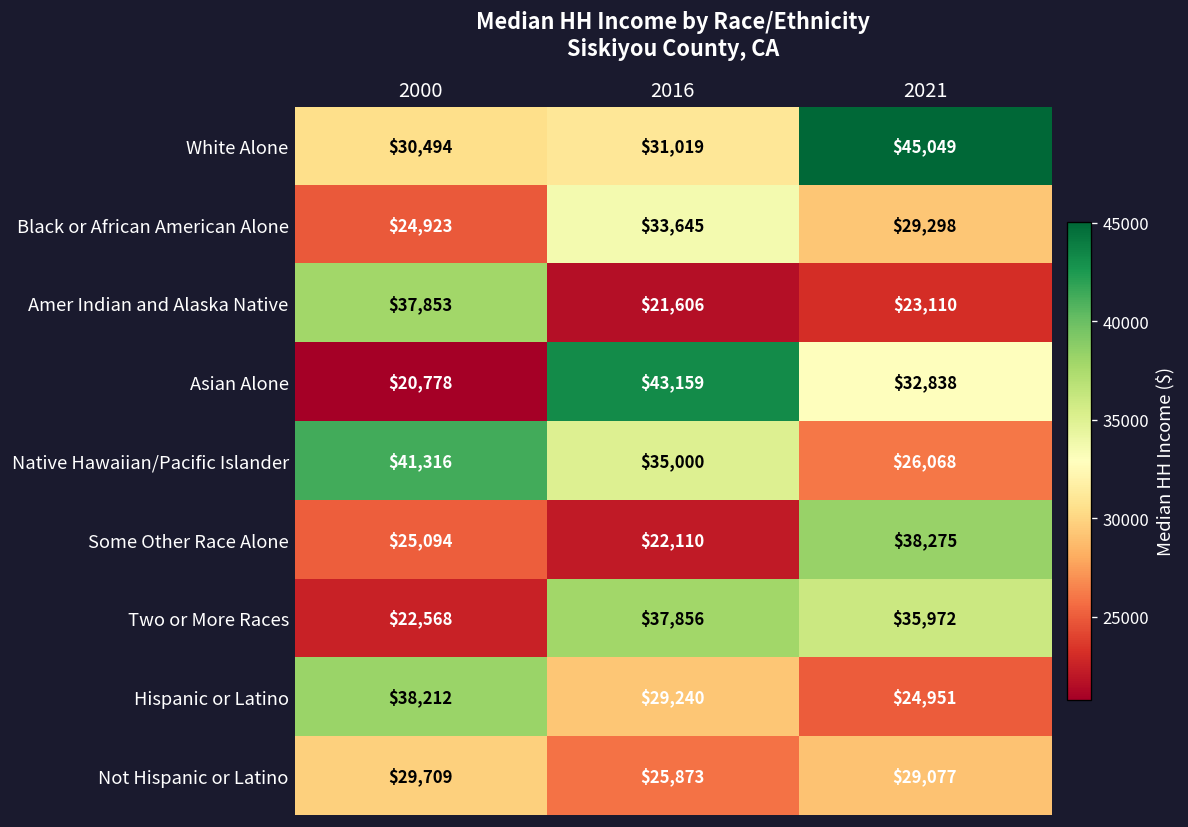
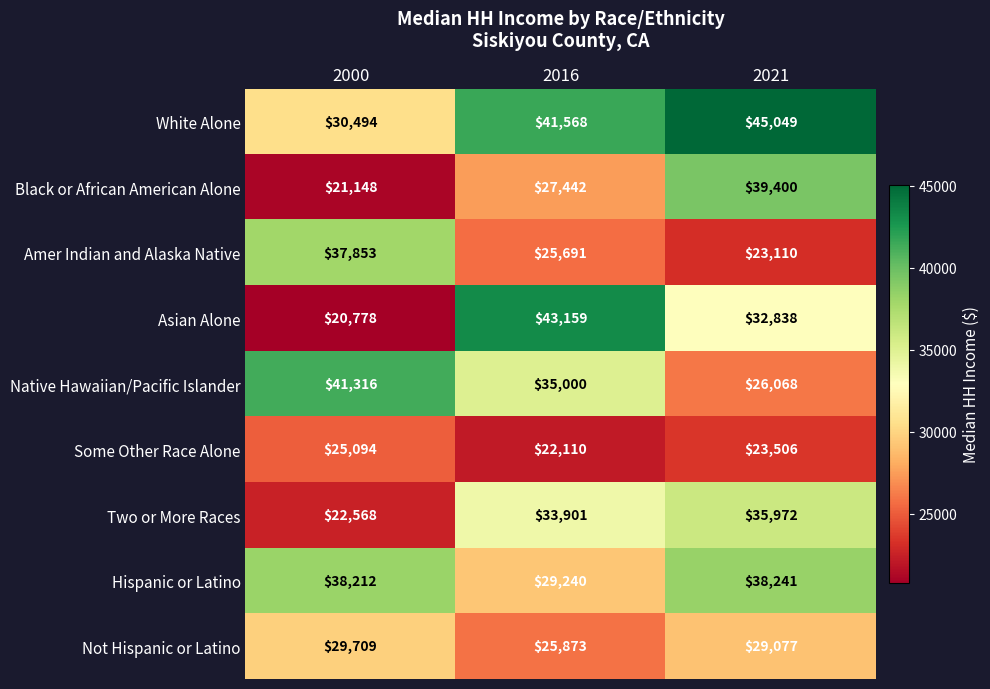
White Alone, 2016: $31,019 -> $41,568
Black or African American Alone, 2000: $24,923 -> $21,148
Black or African American Alone, 2016: $33,645 -> $27,442
Black or African American Alone, 2021: $29,298 -> $39,400
Amer Indian and Alaska Native, 2016: $21,606 -> $25,691
Some Other Race Alone, 2021: $38,275 -> $23,506
Two or More Races, 2016: $37,856 -> $33,901
Hispanic or Latino, 2021: $24,951 -> $38,241
